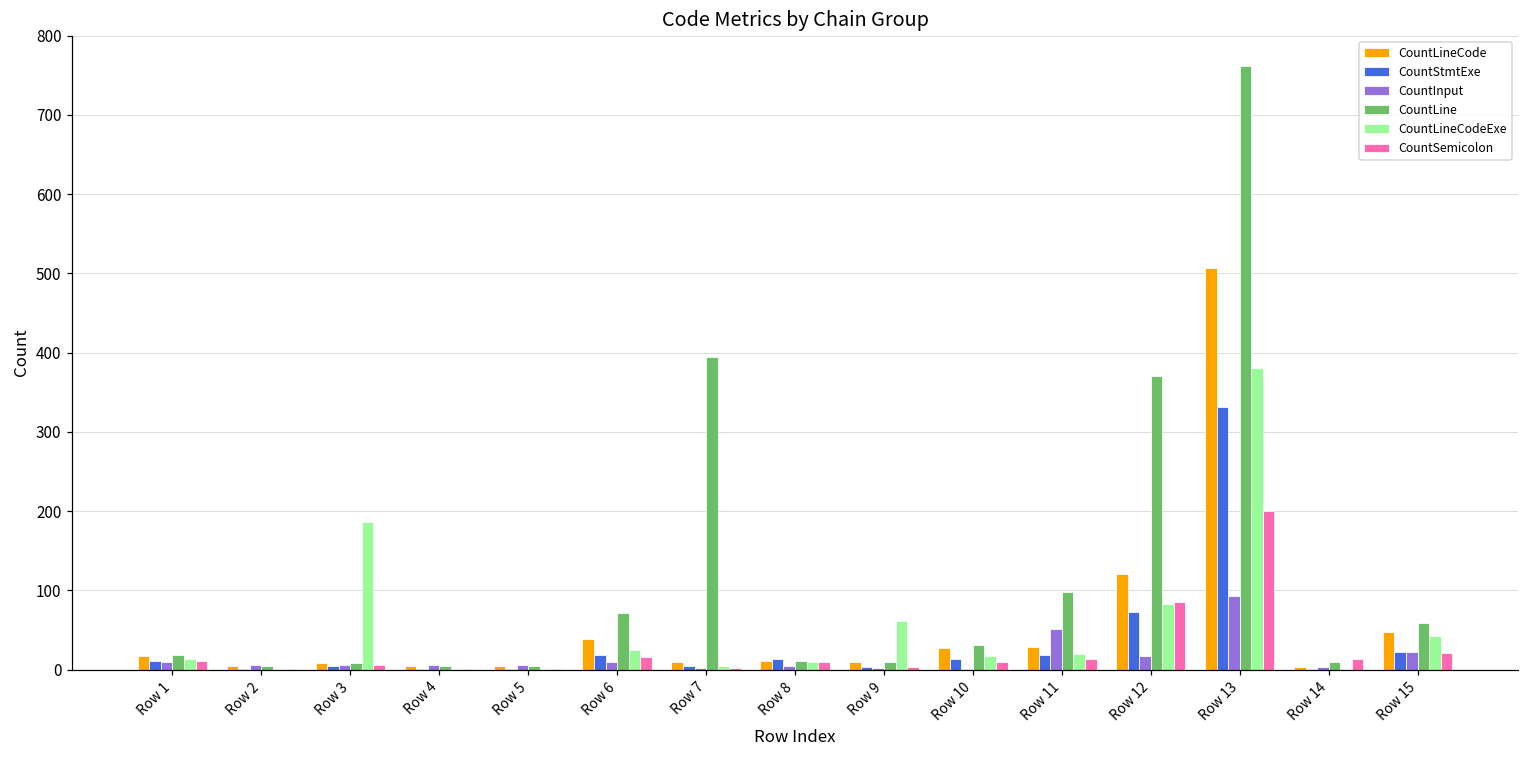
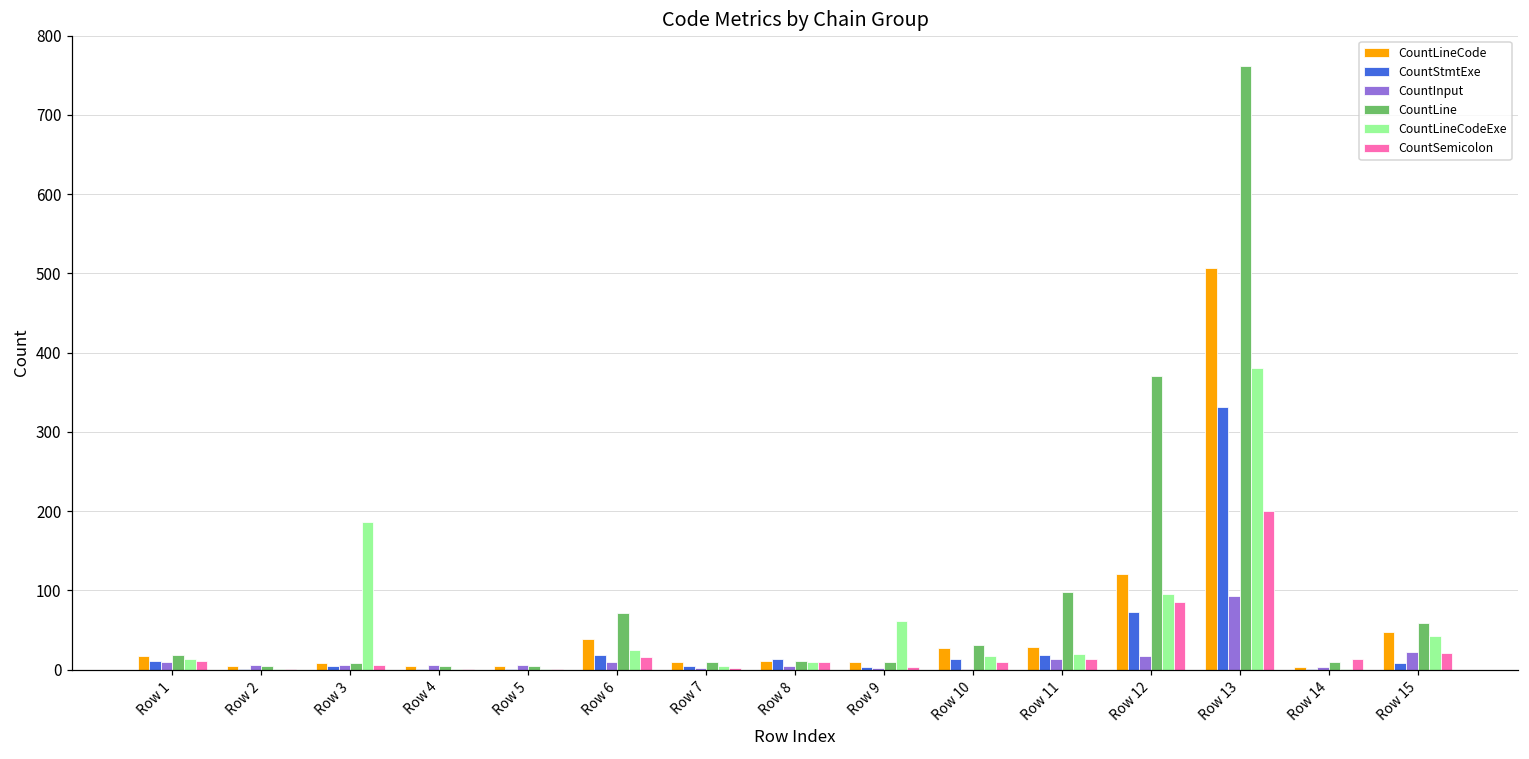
CountLine, Row 7: 390 -> 10
CountInput, Row 11: 50 -> 10
CountLineCodeExe, Row 12: 80 -> 100
CountStmtExe, Row 15: 20 -> 10
